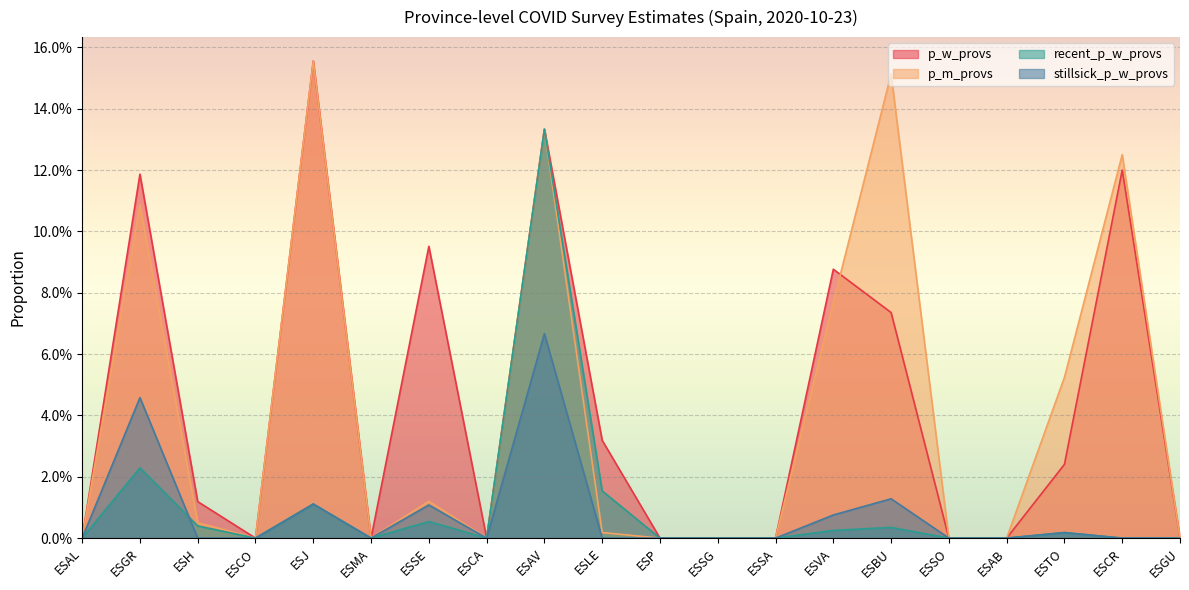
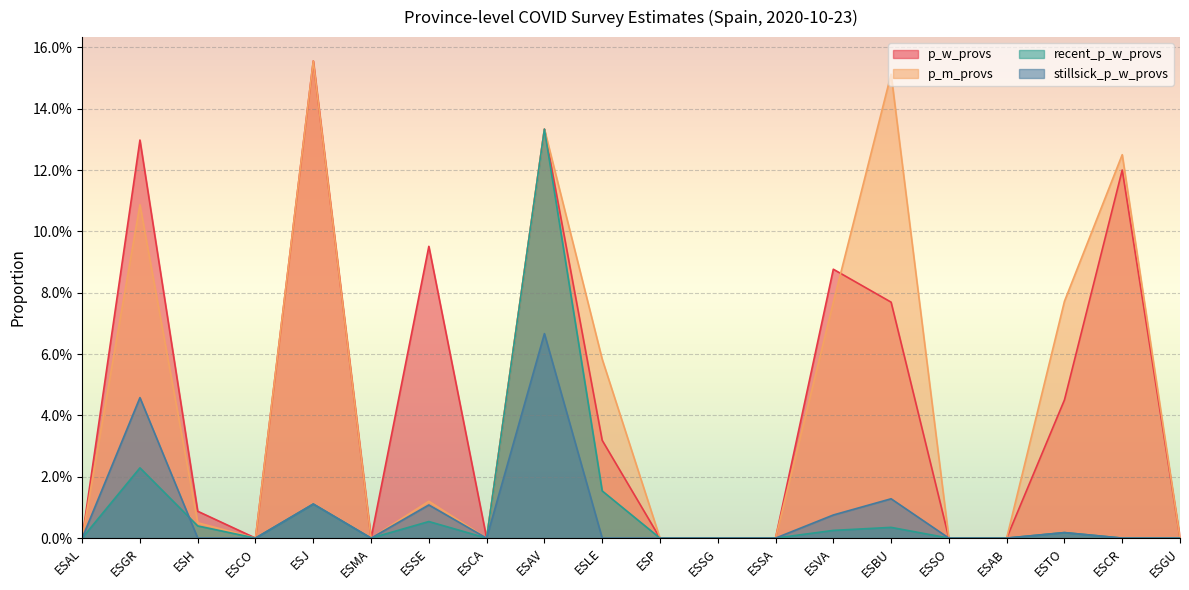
p_w_provs, ESGR: 11.9% -> 13.0%
p_w_provs, ESH: 1.2% -> 0.9%
p_m_provs, ESLE: 0.2% -> 5.8%
p_w_provs, ESBU: 7.4% -> 7.7%
p_w_provs, ESTO: 2.4% -> 4.5%
p_m_provs, ESTO: 5.2% -> 7.7%
